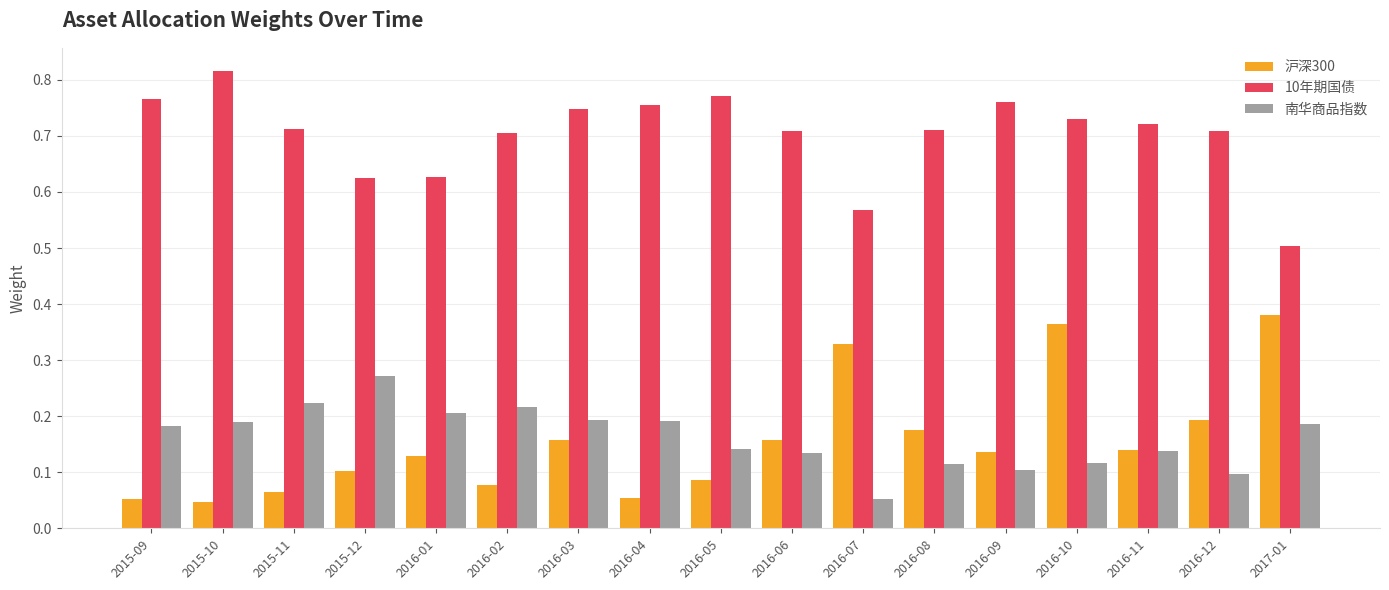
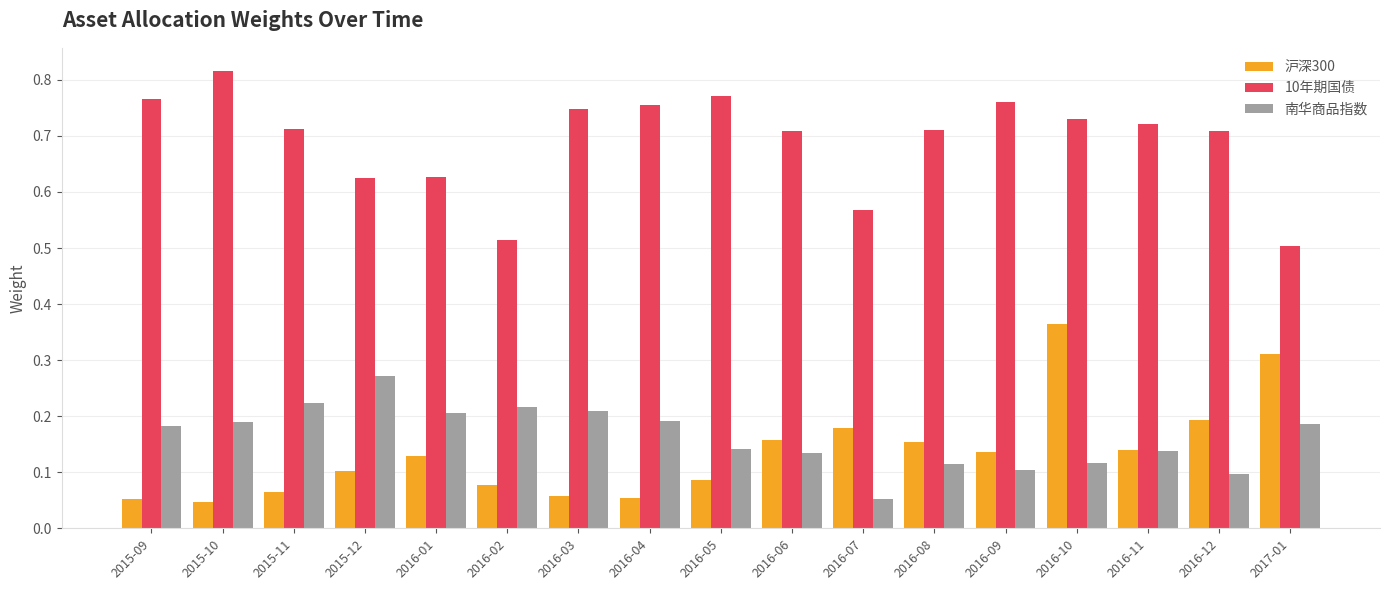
10年期国债, 2016-02: 0.71 -> 0.51
沪深300, 2016-03: 0.16 -> 0.06
南华商品指数, 2016-03: 0.19 -> 0.21
沪深300, 2016-07: 0.33 -> 0.18
沪深300, 2016-08: 0.17 -> 0.15
沪深300, 2017-01: 0.38 -> 0.31
